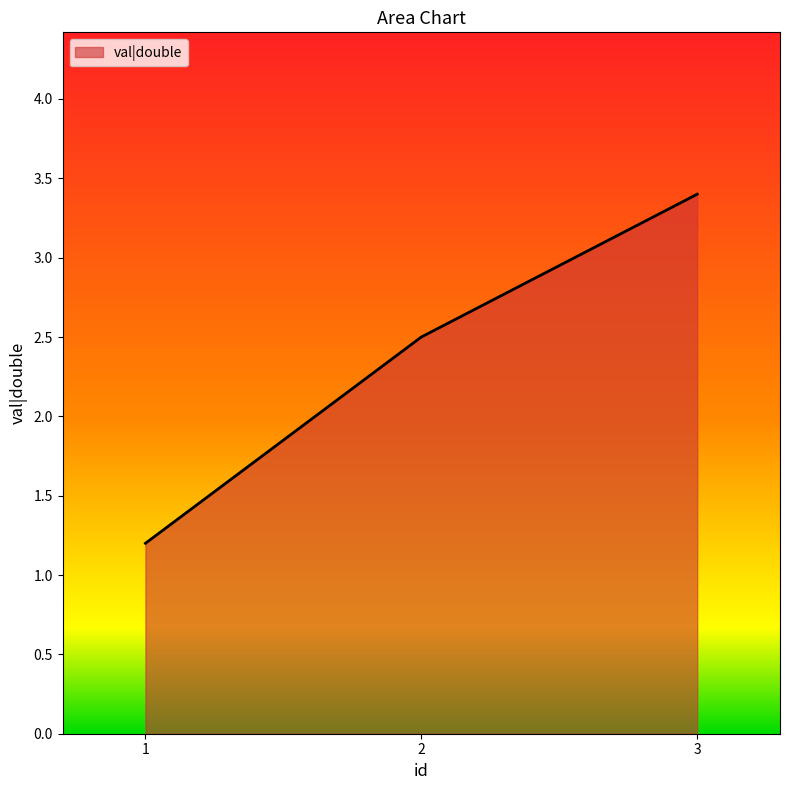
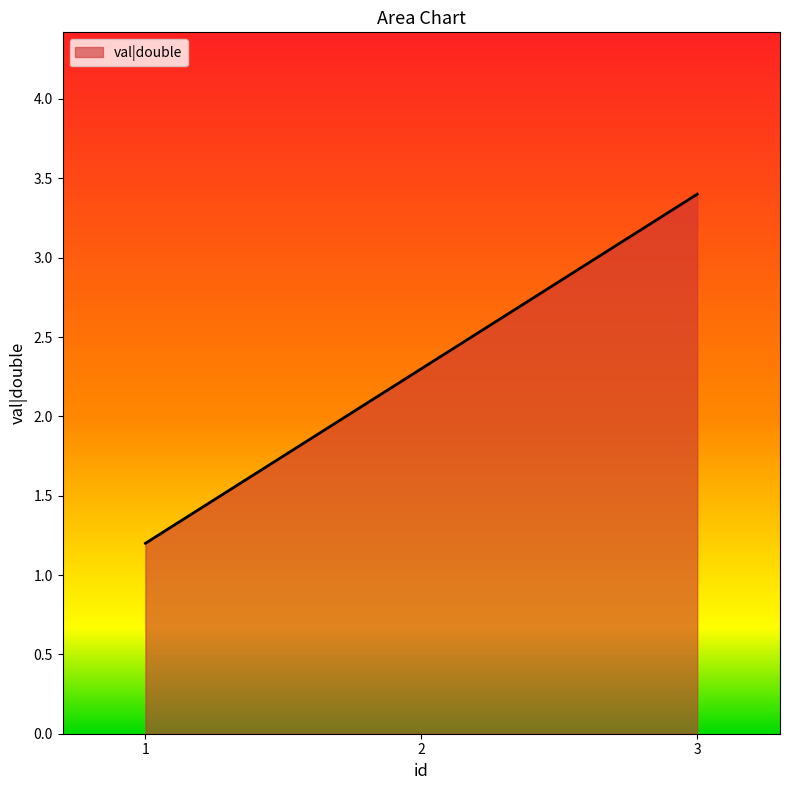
2: 2.5 -> 2.3
